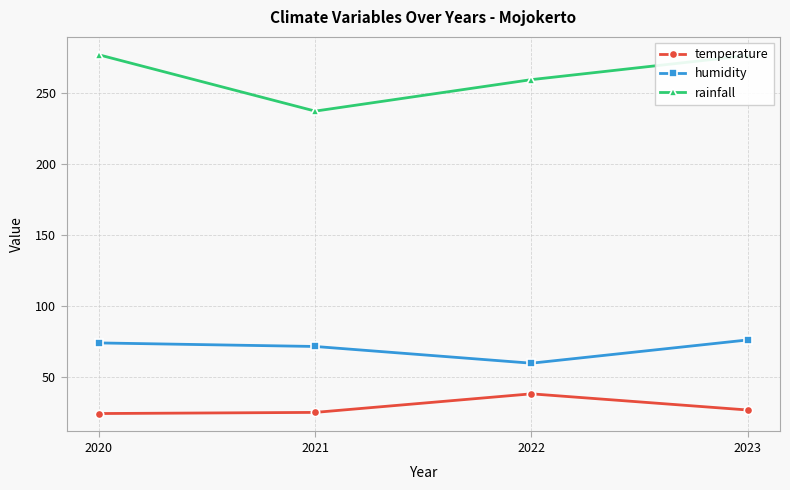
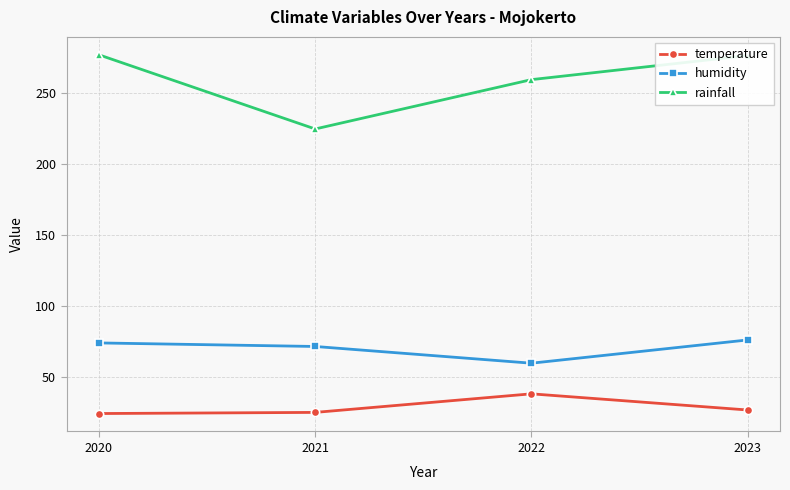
rainfall, 2021: 238 -> 225
